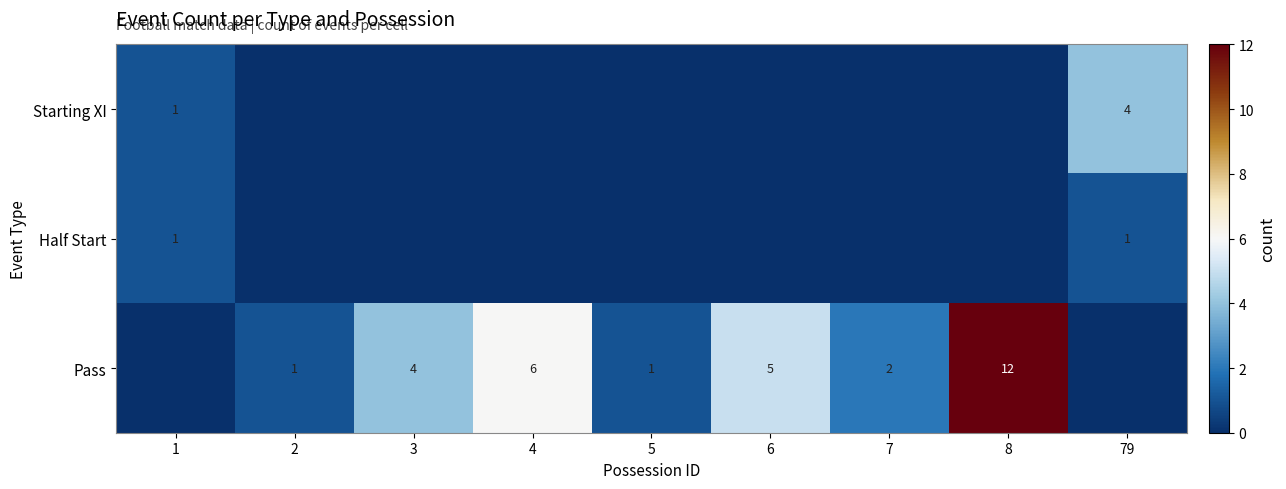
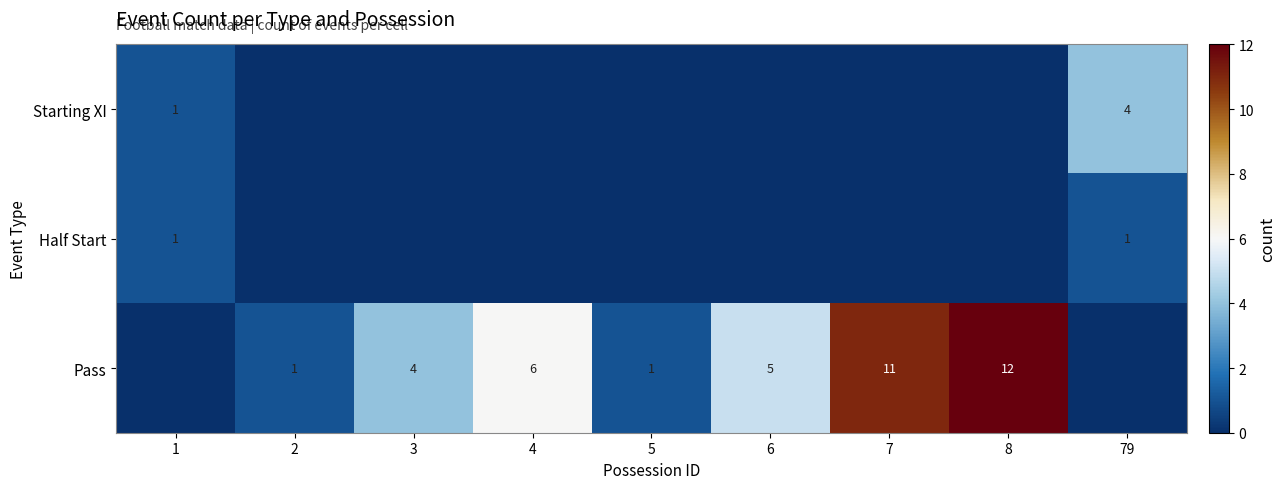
Pass, 7: 2 -> 11
